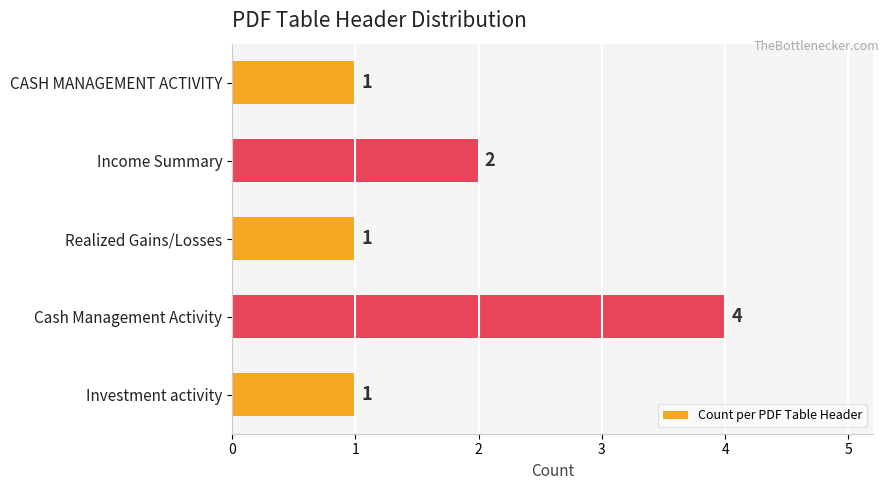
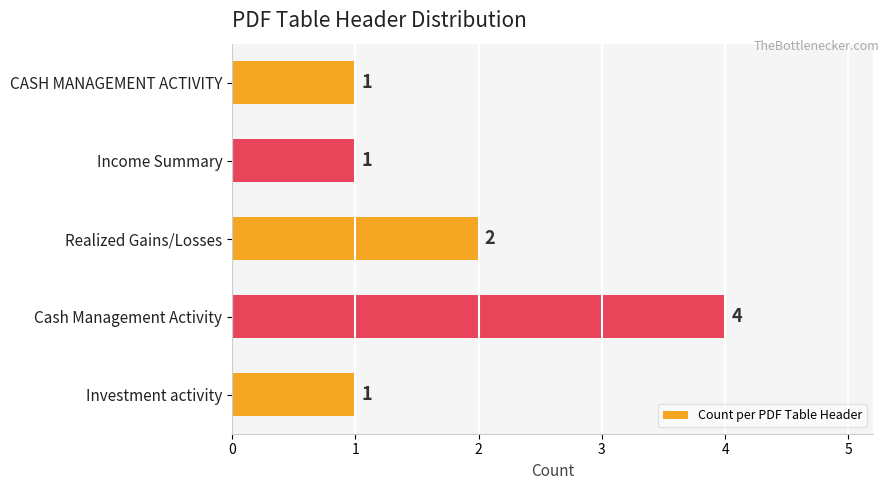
Income Summary: 2 -> 1
Realized Gains/Losses: 1 -> 2
